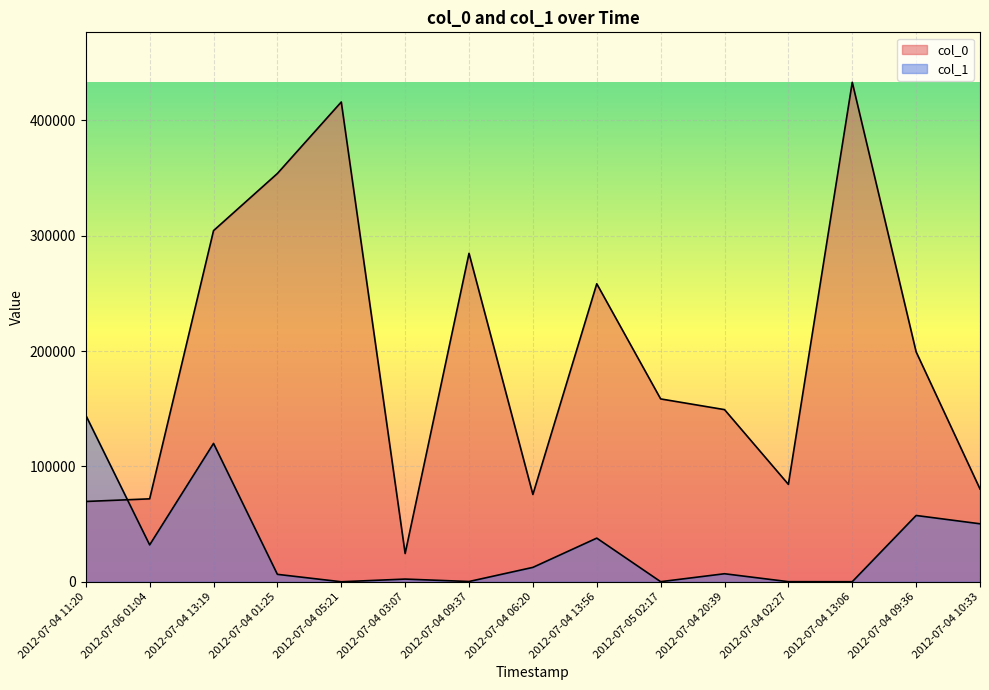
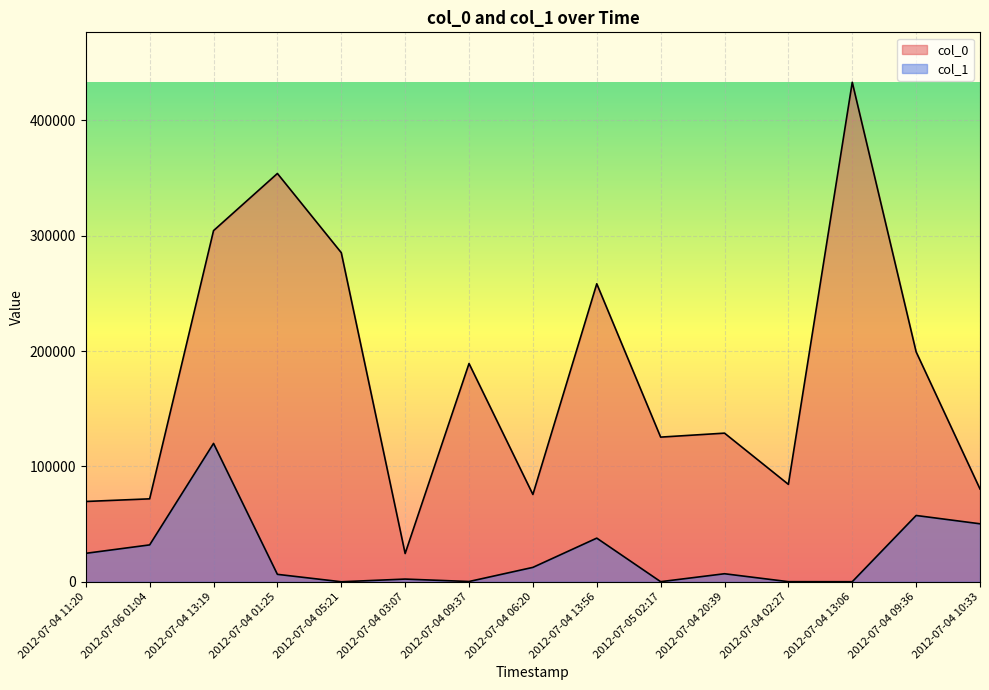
col_1, 2012-07-04 11:20: 144000 -> 25000
col_0, 2012-07-04 05:21: 416000 -> 285000
col_0, 2012-07-04 09:37: 285000 -> 189000
col_0, 2012-07-05 02:17: 158000 -> 125000
col_0, 2012-07-04 20:39: 149000 -> 129000
